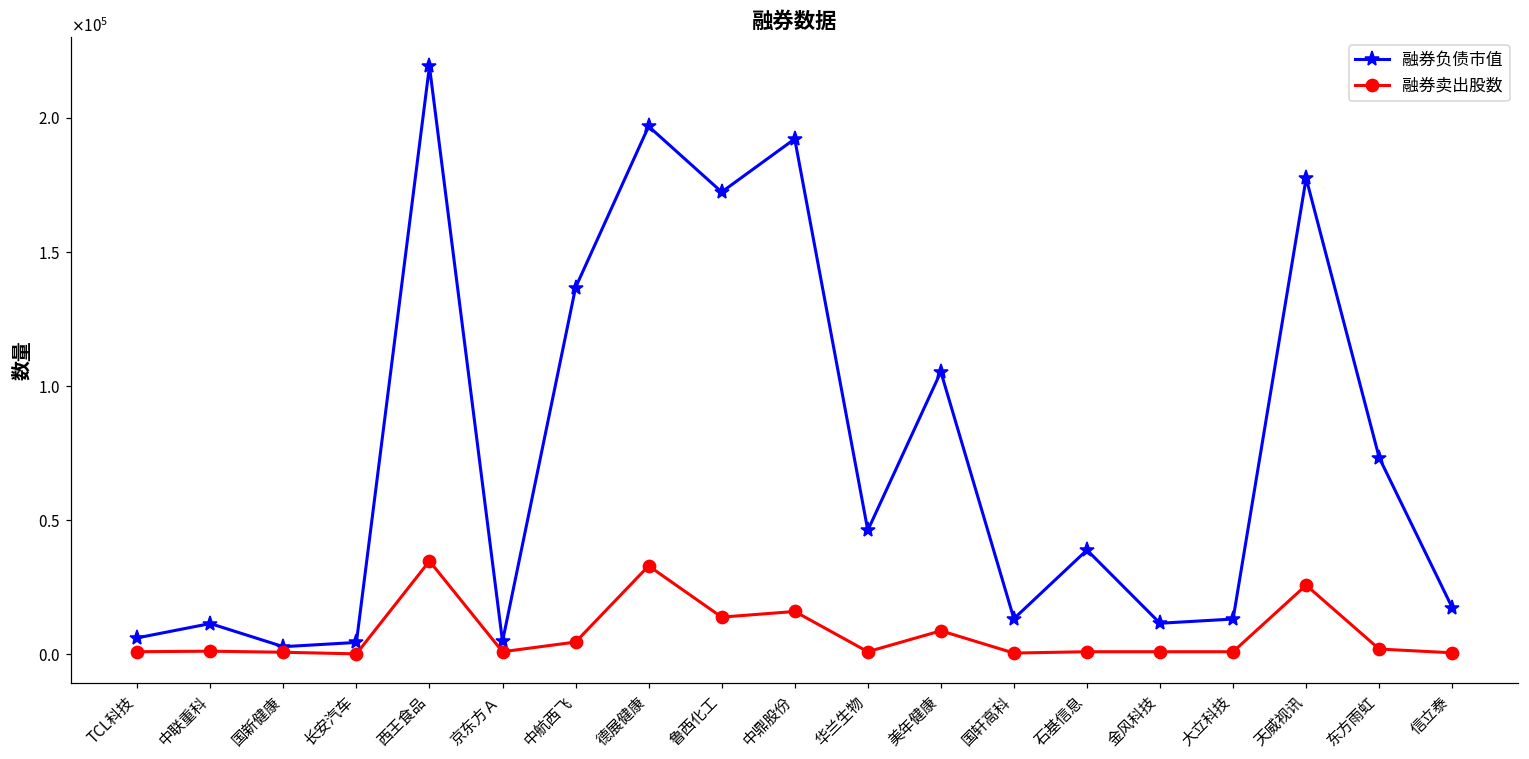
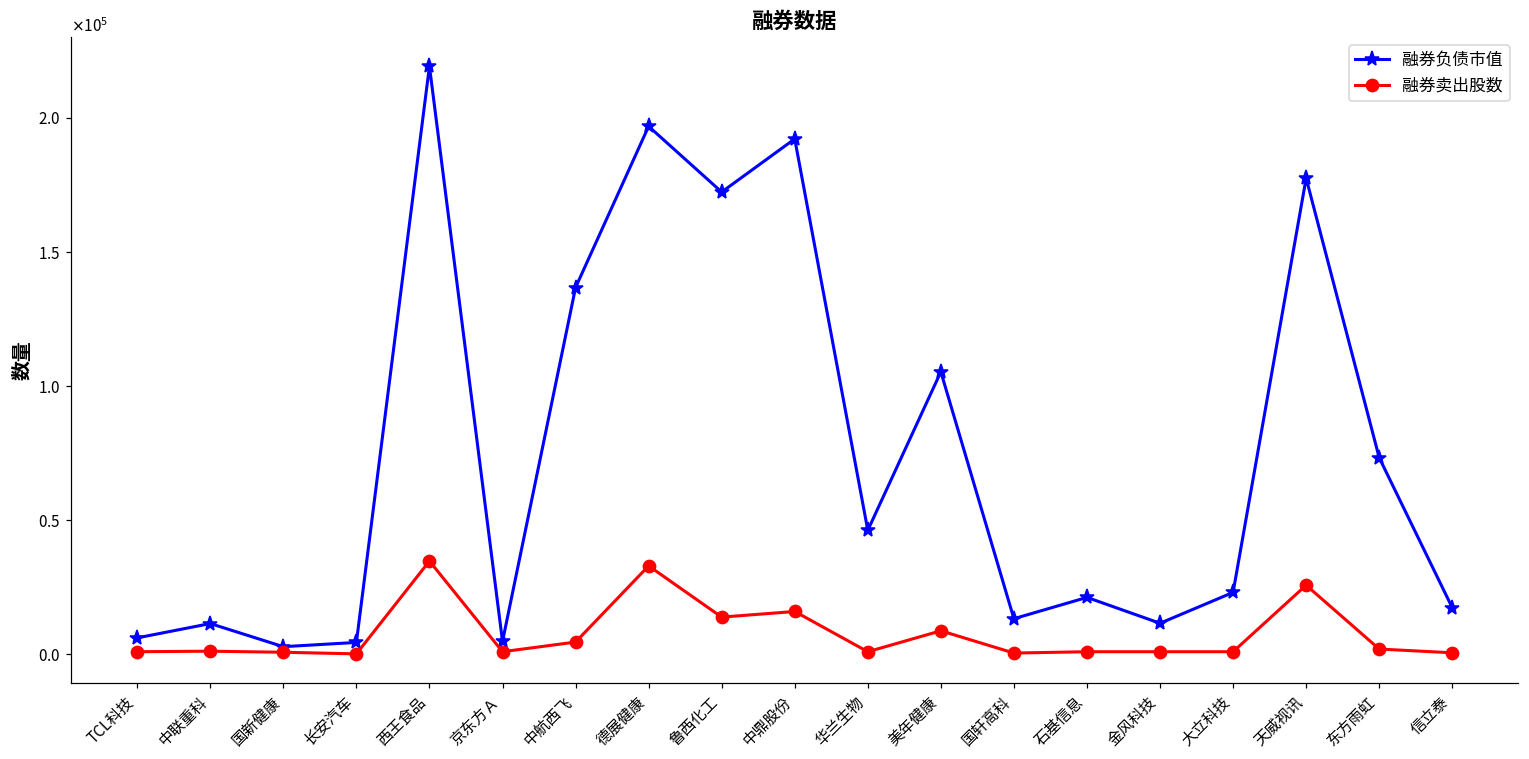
融券负债市值, 石基信息: 39000 -> 21000
融券负债市值, 大立科技: 13000 -> 23000
